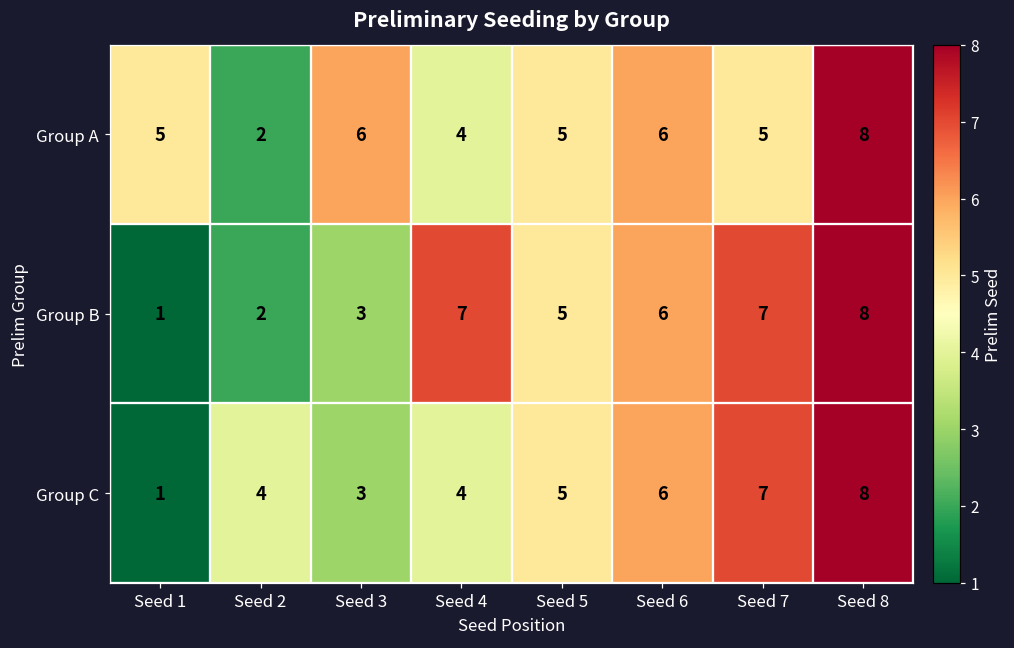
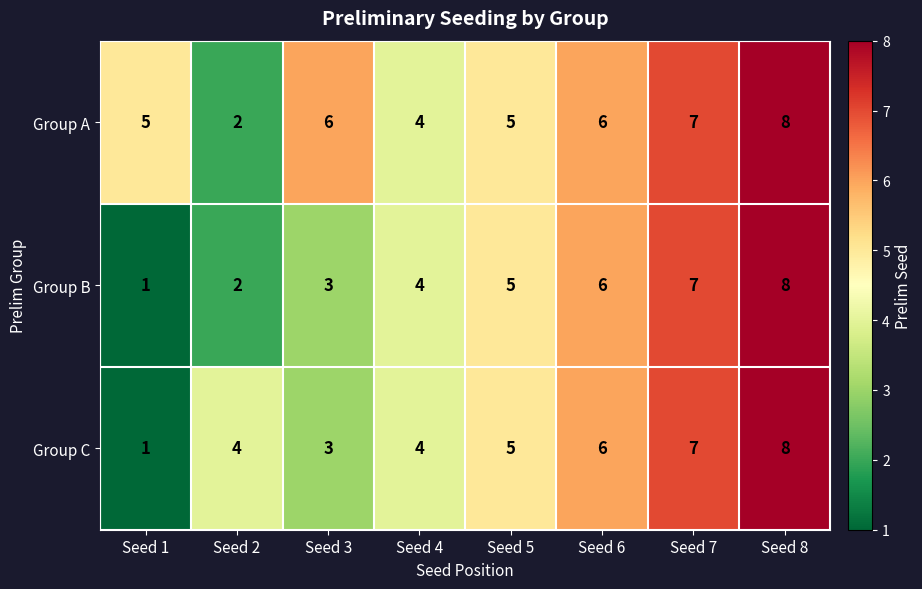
Group A, Seed 7: 5 -> 7
Group B, Seed 4: 7 -> 4
